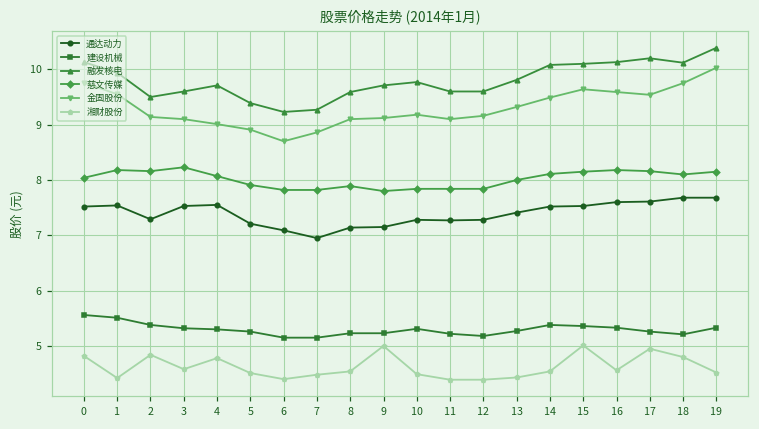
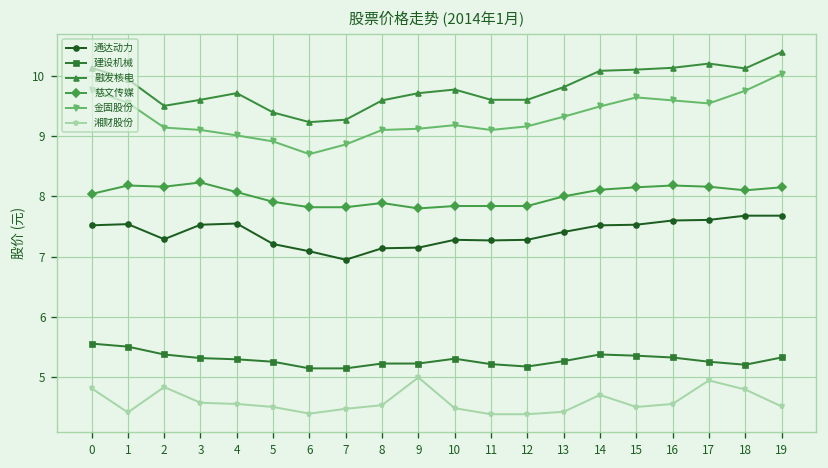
湘财股份, 4: 4.8 -> 4.6
湘财股份, 14: 4.5 -> 4.7
湘财股份, 15: 5.0 -> 4.5
